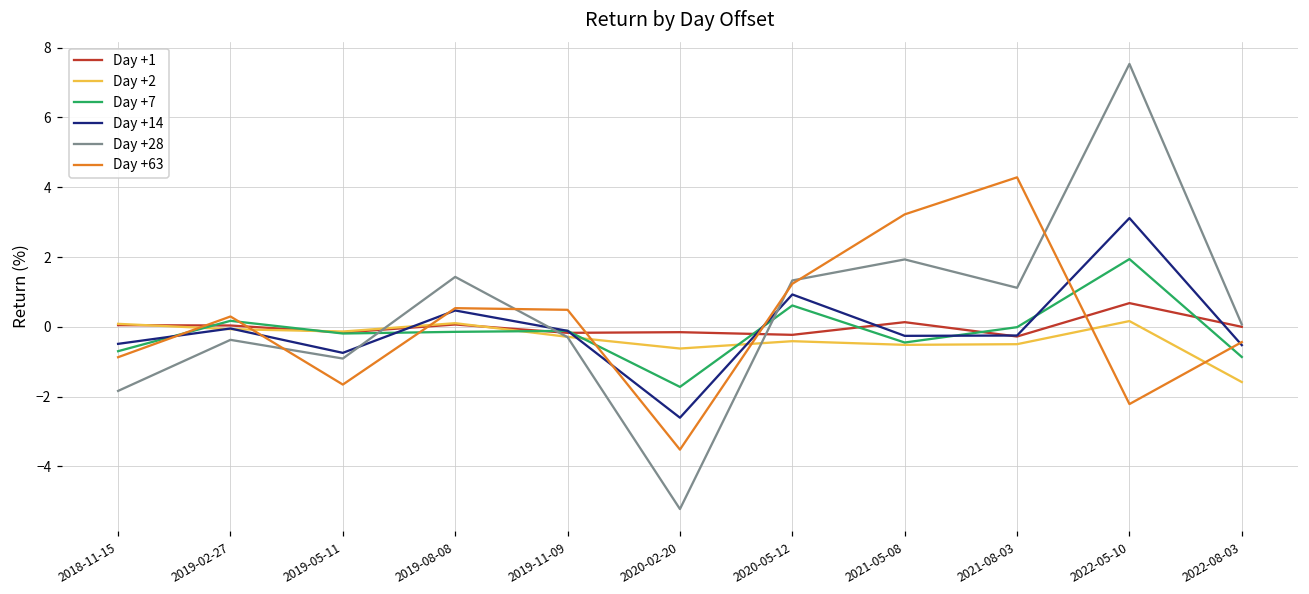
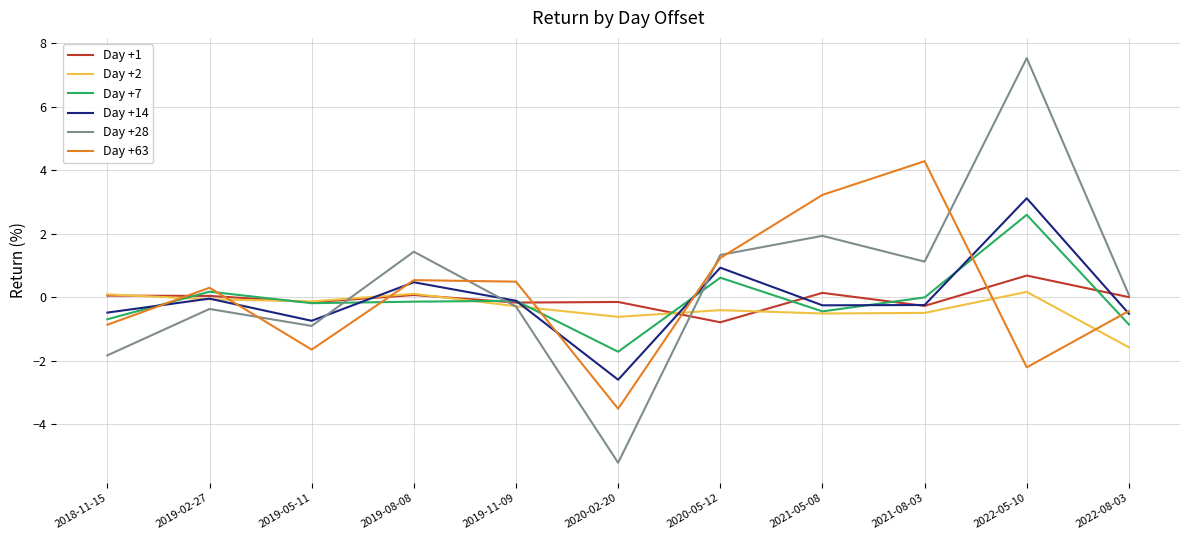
Day +1, 2020-05-12: -0.2 -> -0.8
Day +7, 2022-05-10: 1.9 -> 2.6
